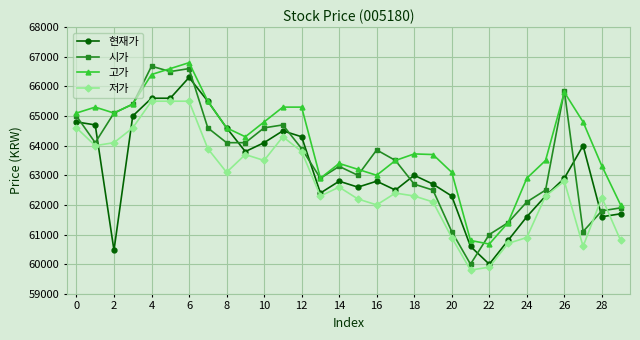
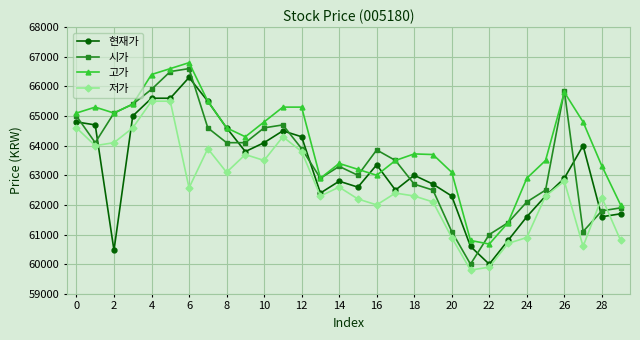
시가, 4: 66700 -> 65900
저가, 6: 65500 -> 62600
현재가, 16: 62800 -> 63400
